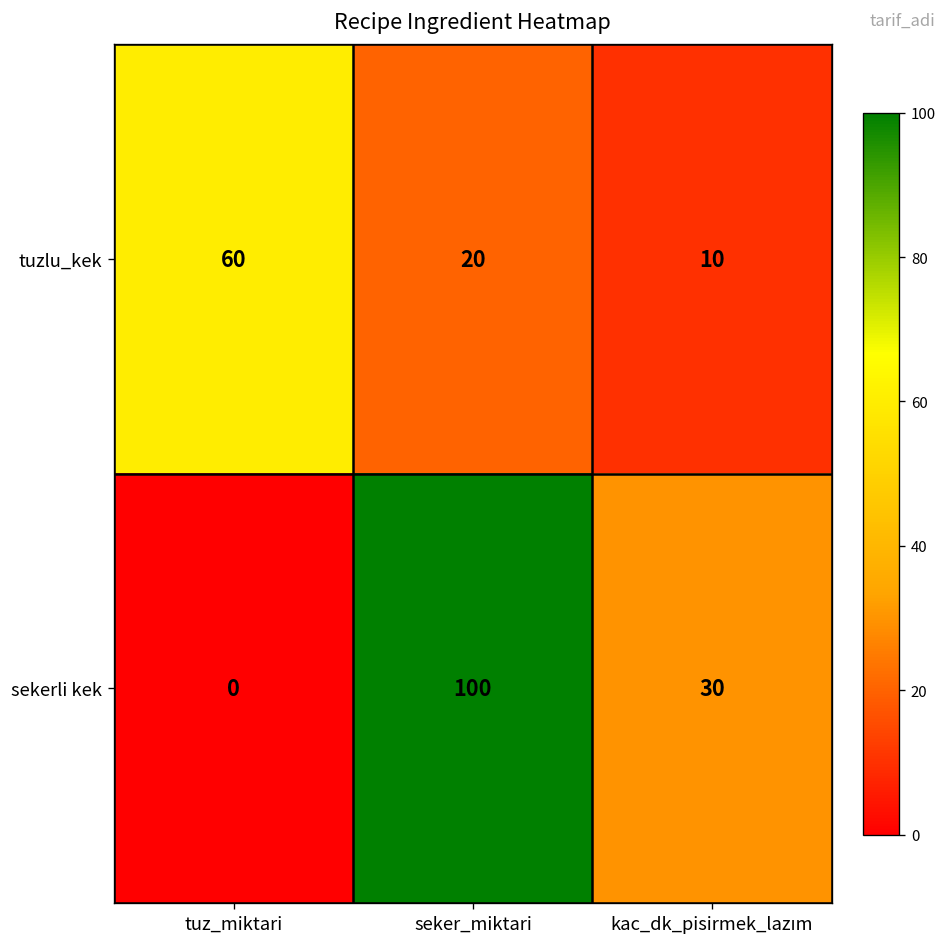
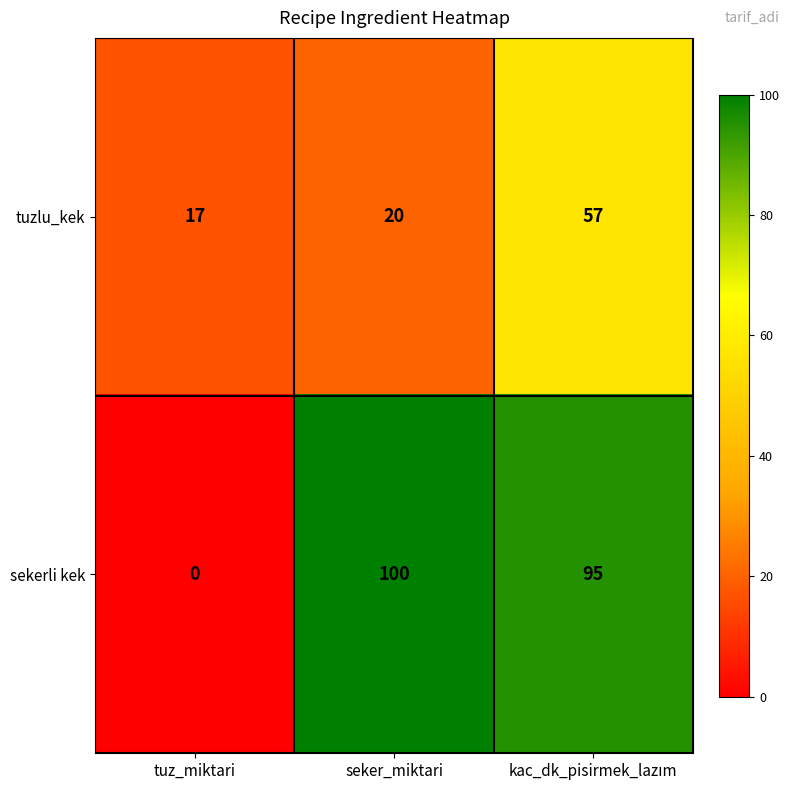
tuzlu_kek, tuz_miktari: 60 -> 17
tuzlu_kek, kac_dk_pisirmek_lazım: 10 -> 57
sekerli kek, kac_dk_pisirmek_lazım: 30 -> 95
